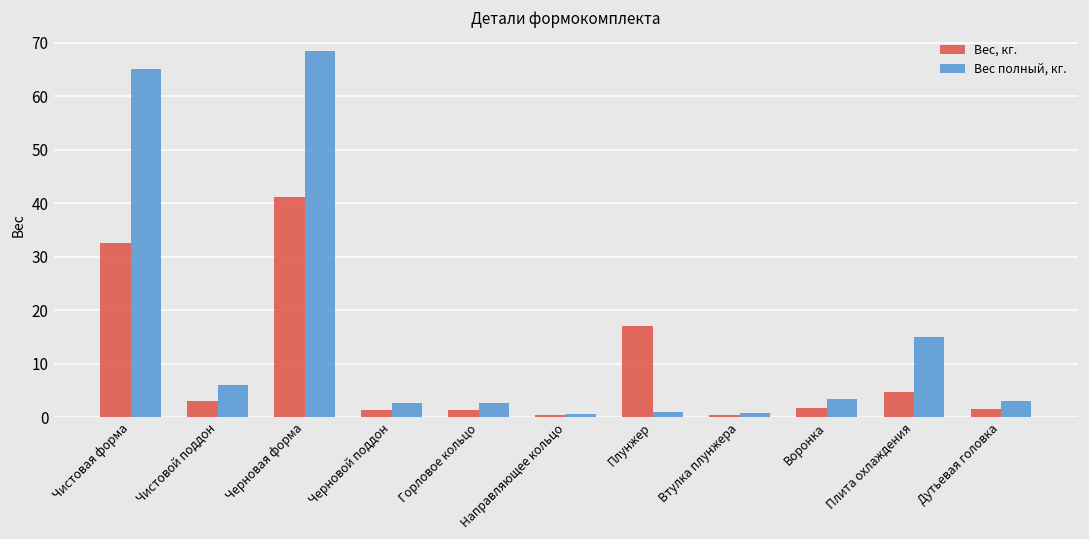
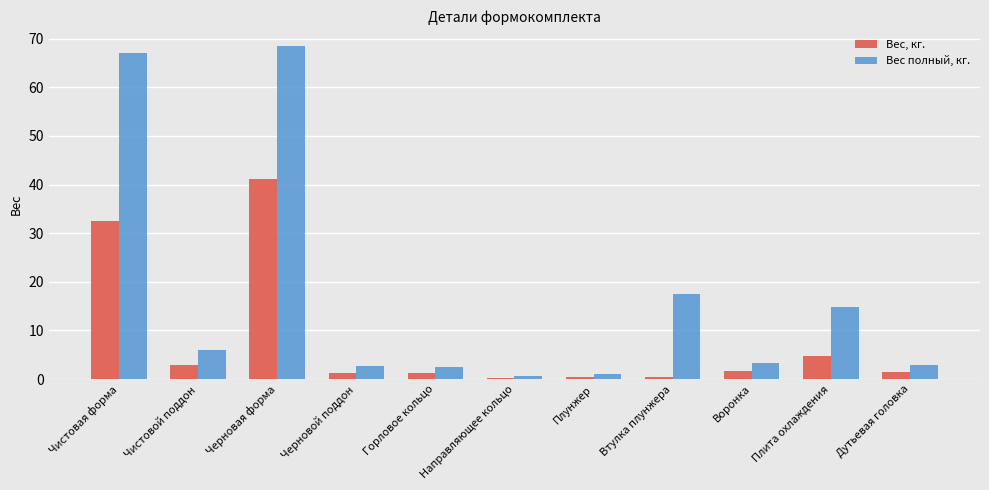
Вес полный, кг., Чистовая форма: 65 -> 67
Вес, кг., Плунжер: 17 -> 1
Вес полный, кг., Втулка плунжера: 1 -> 17
